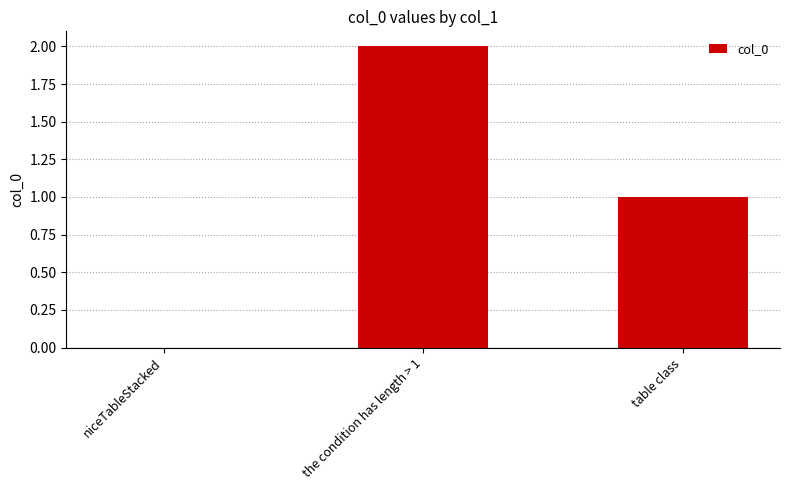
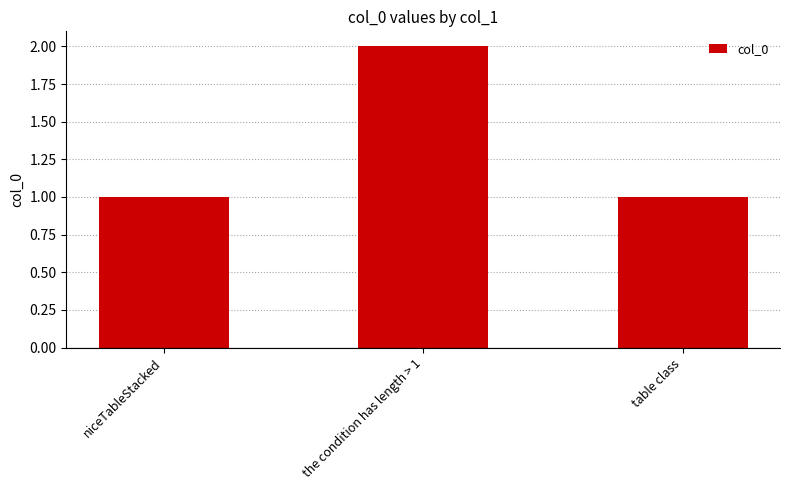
niceTableStacked: 0 -> 1
